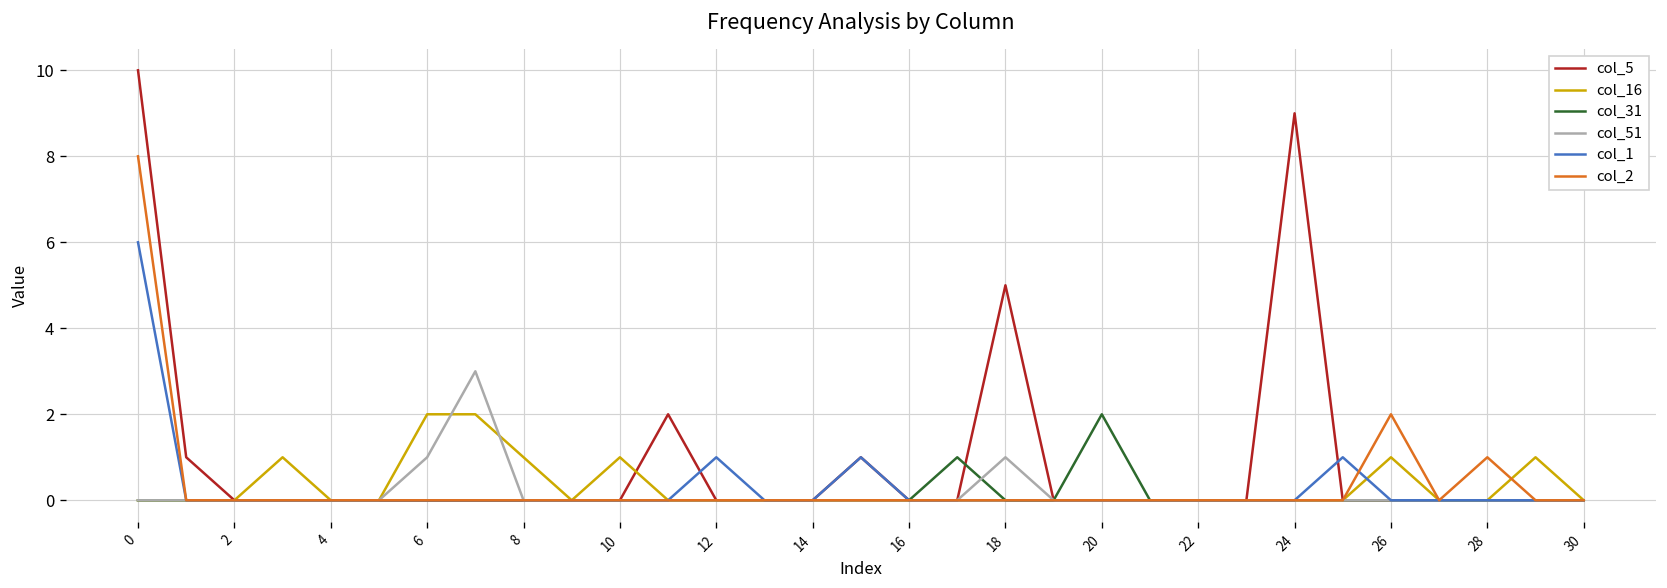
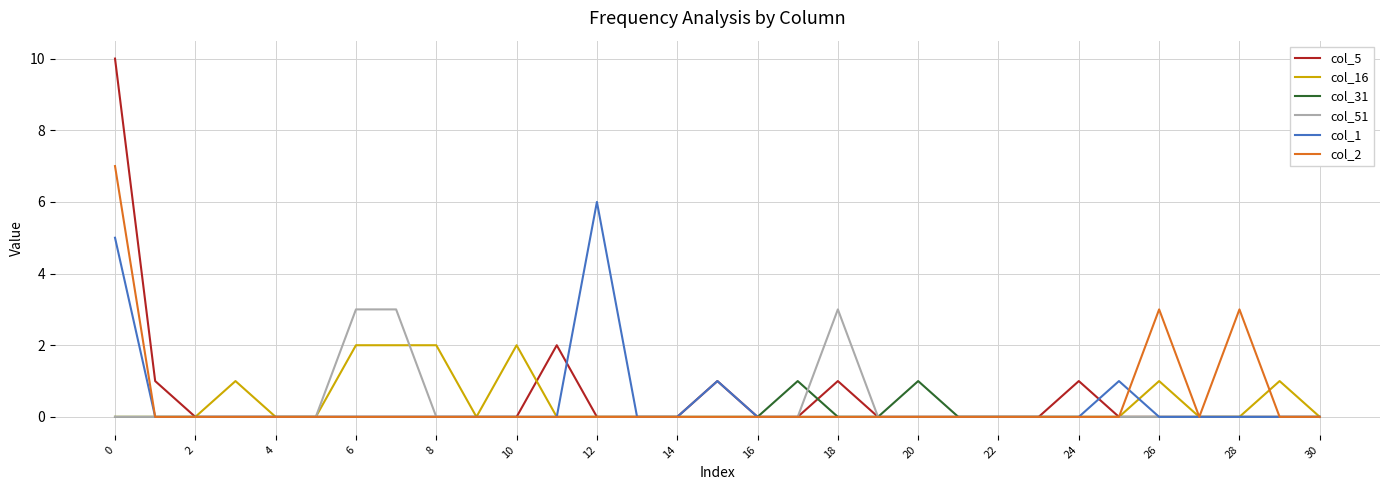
col_1, 0: 6 -> 5
col_2, 0: 8 -> 7
col_51, 6: 1 -> 3
col_16, 8: 1 -> 2
col_16, 10: 1 -> 2
col_1, 12: 1 -> 6
col_5, 18: 5 -> 1
col_51, 18: 1 -> 3
col_31, 20: 2 -> 1
col_5, 24: 9 -> 1
col_2, 26: 2 -> 3
col_2, 28: 1 -> 3
